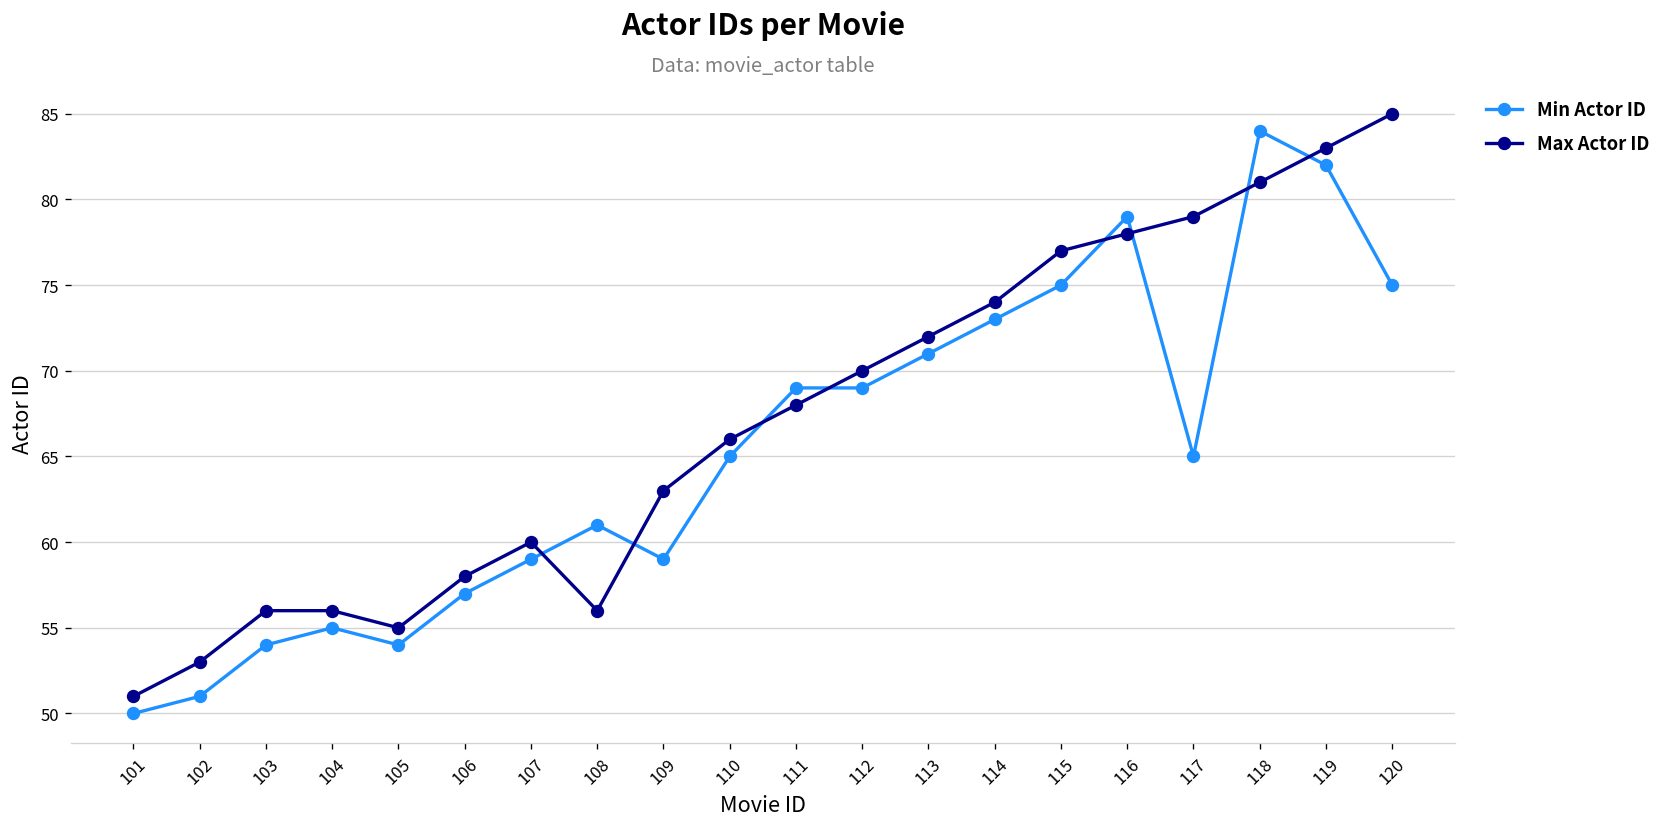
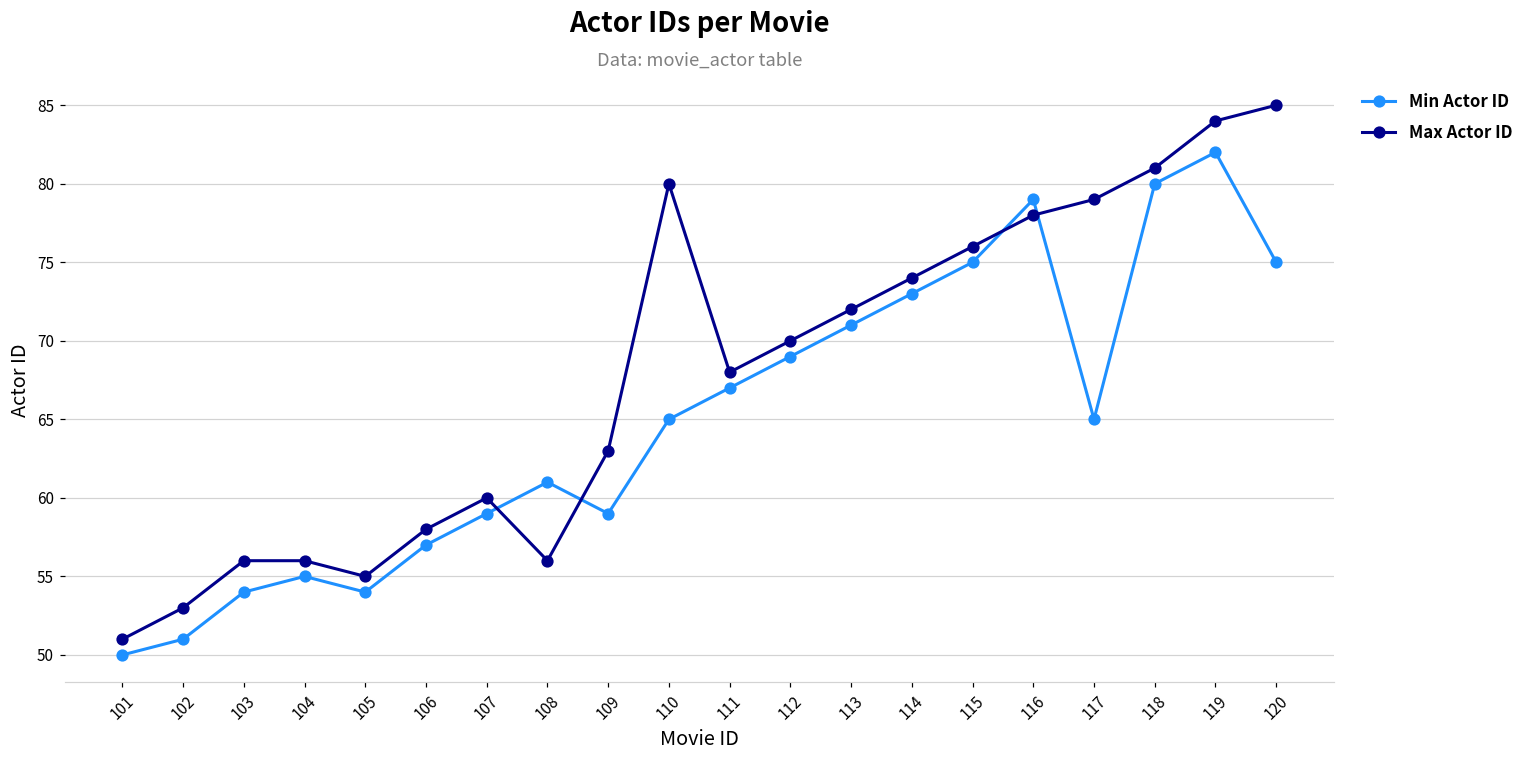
Max Actor ID, 110: 66 -> 80
Min Actor ID, 111: 69 -> 67
Max Actor ID, 115: 77 -> 76
Min Actor ID, 118: 84 -> 80
Max Actor ID, 119: 83 -> 84
